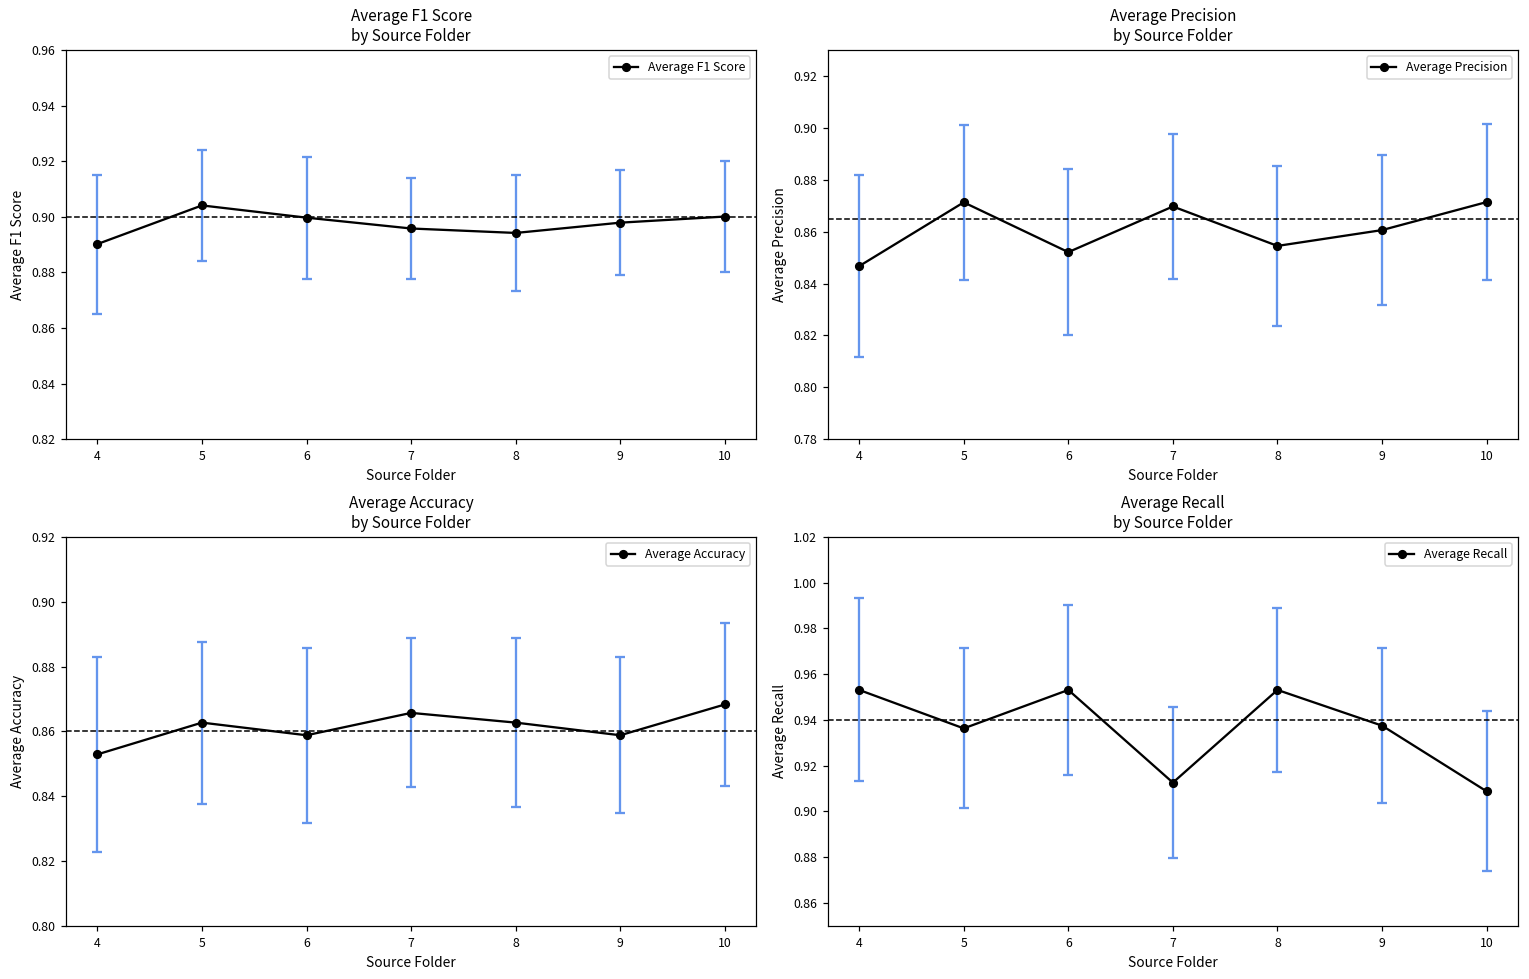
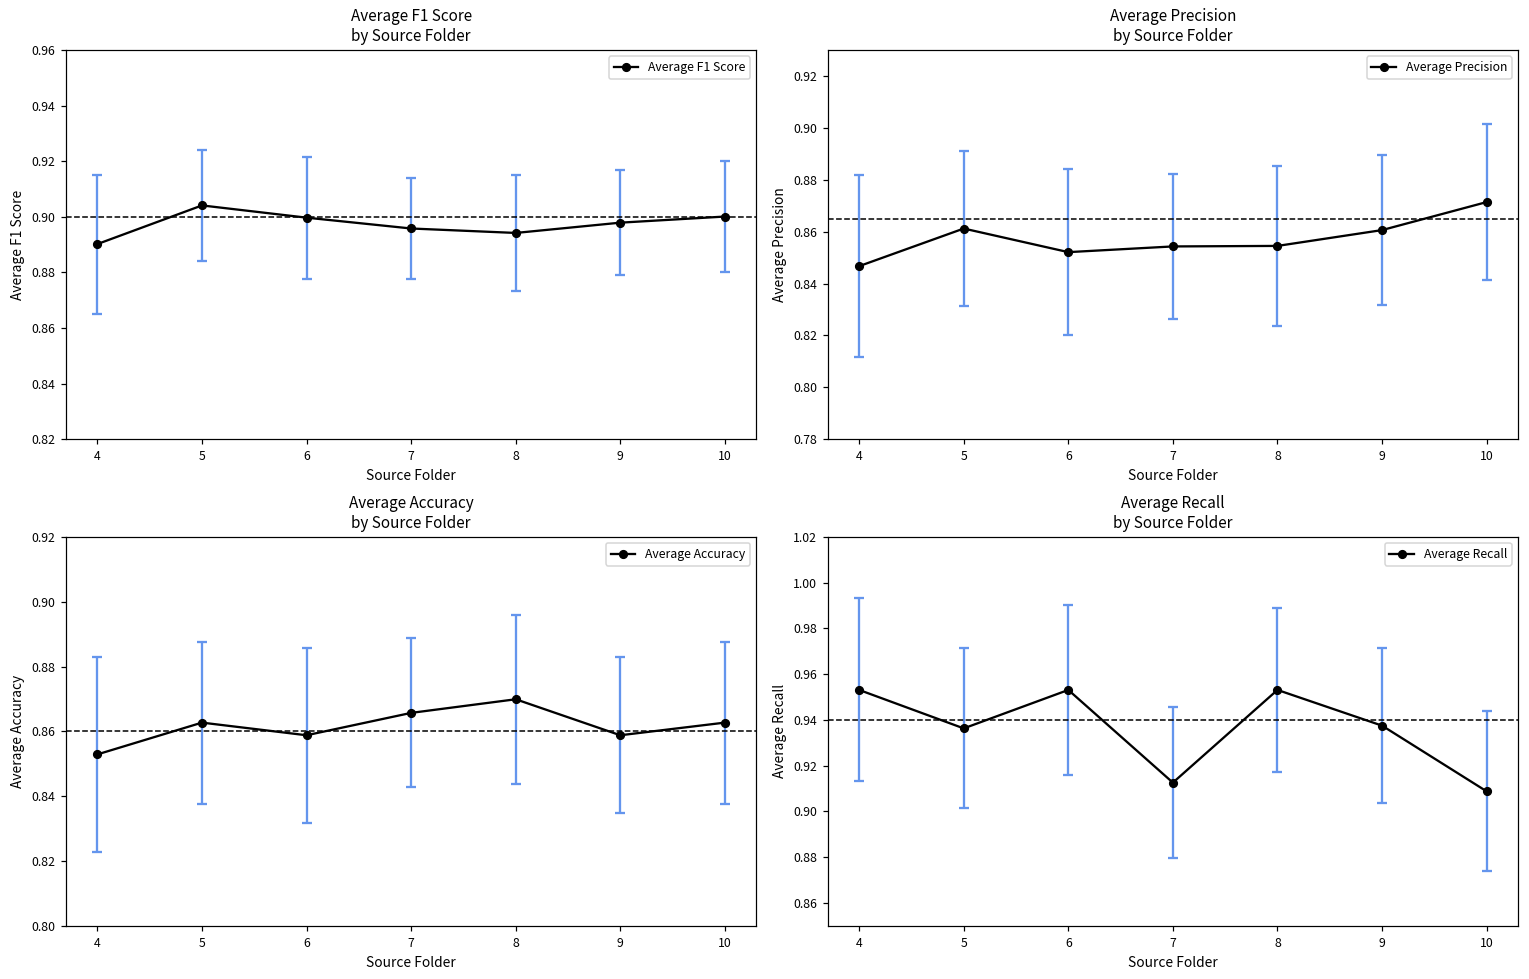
Average Precision by Source Folder, Average Precision, 5: 0.871 -> 0.861
Average Precision by Source Folder, Average Precision, 7: 0.870 -> 0.854
Average Accuracy by Source Folder, Average Accuracy, 8: 0.863 -> 0.870
Average Accuracy by Source Folder, Average Accuracy, 10: 0.868 -> 0.863
